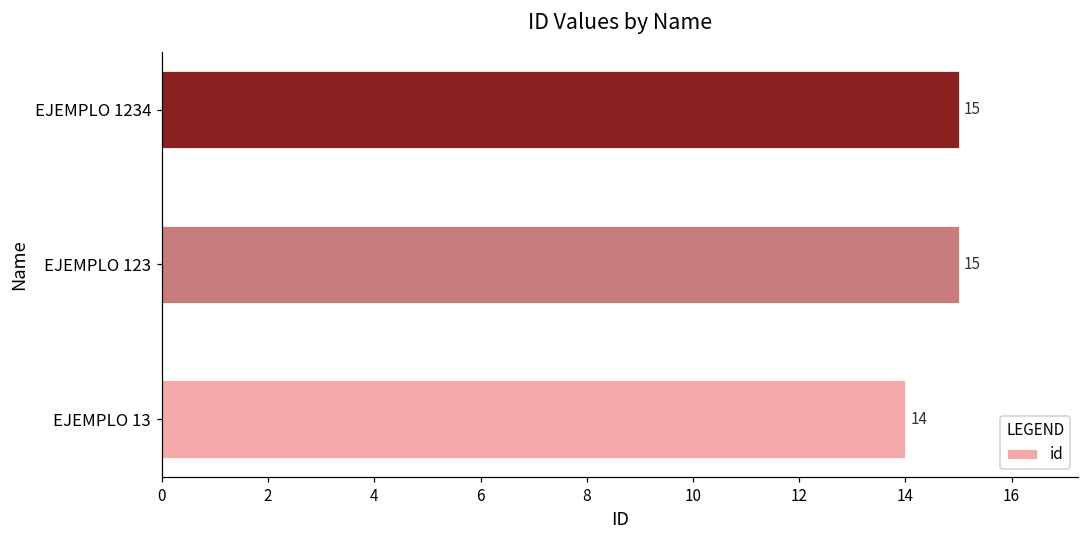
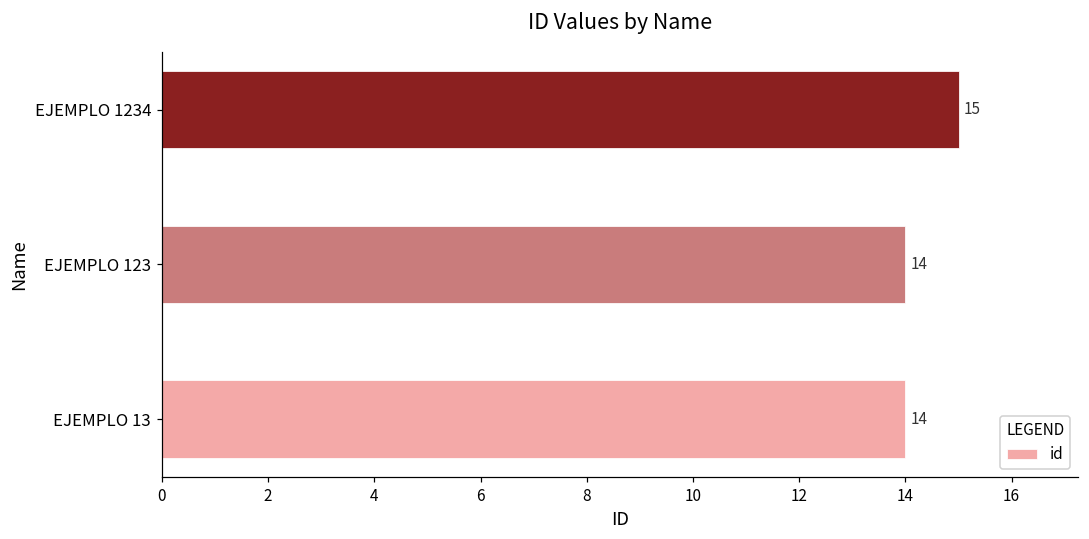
EJEMPLO 123: 15 -> 14
